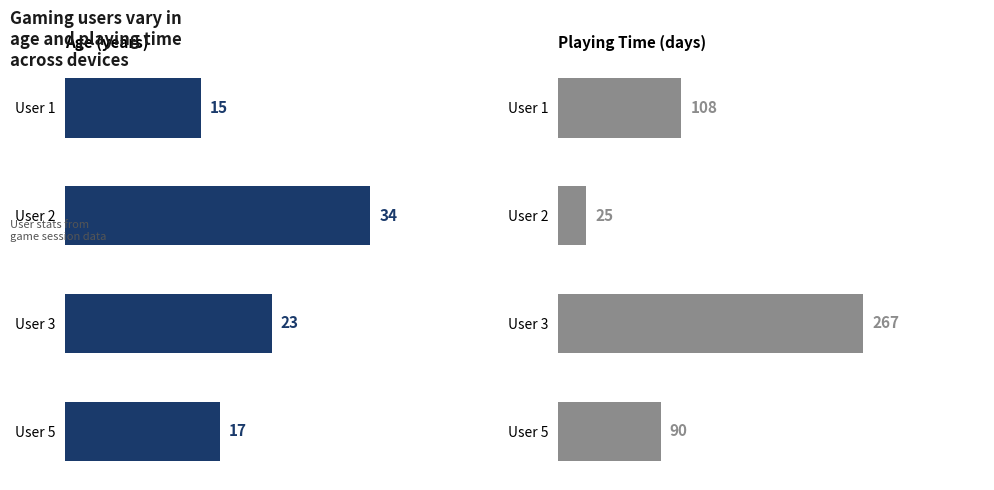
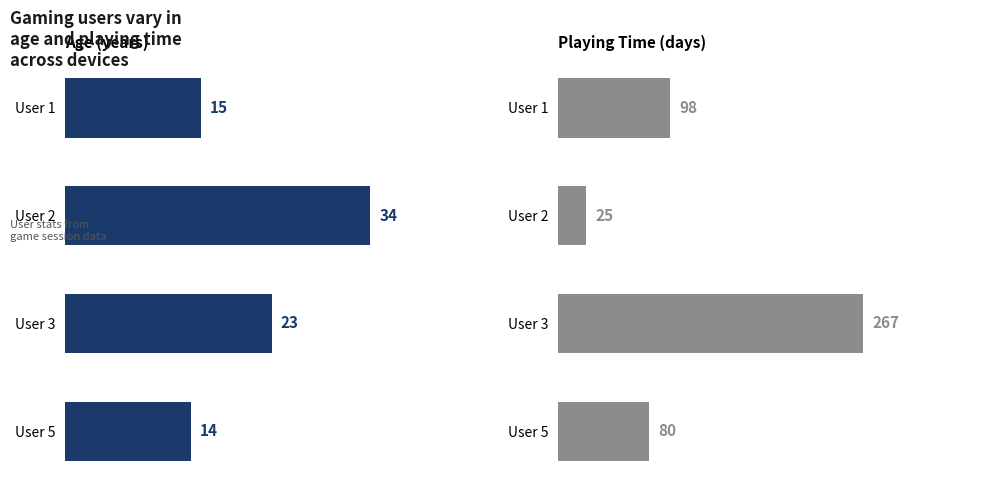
Age (years), User 5: 17 -> 14
Playing Time (days), User 1: 108 -> 98
Playing Time (days), User 5: 90 -> 80
